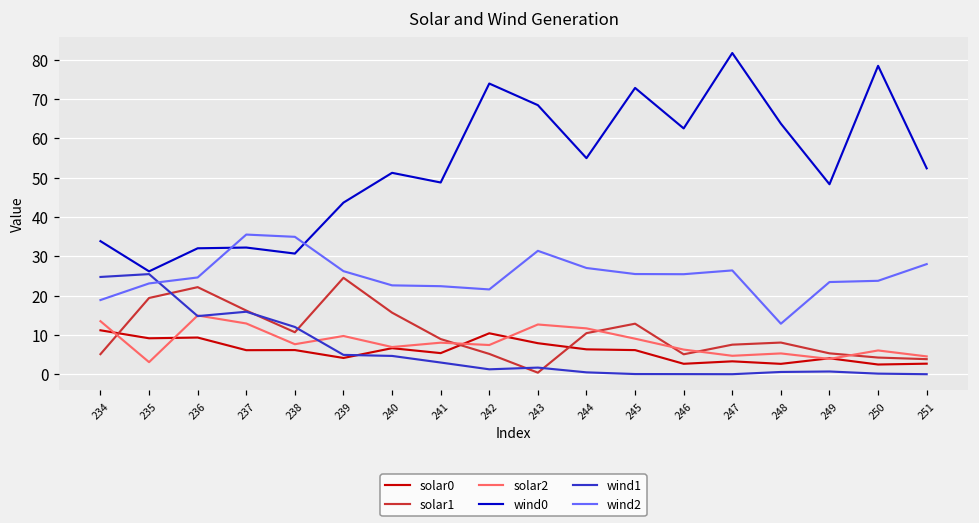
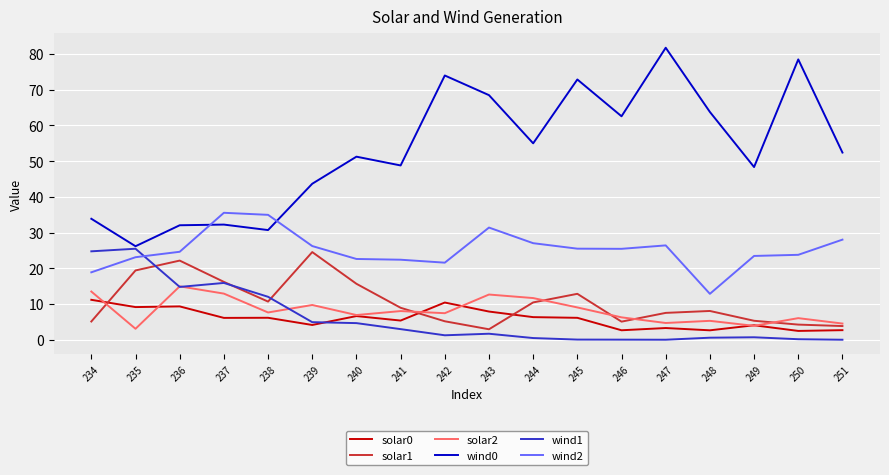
solar1, 243: 0 -> 3
